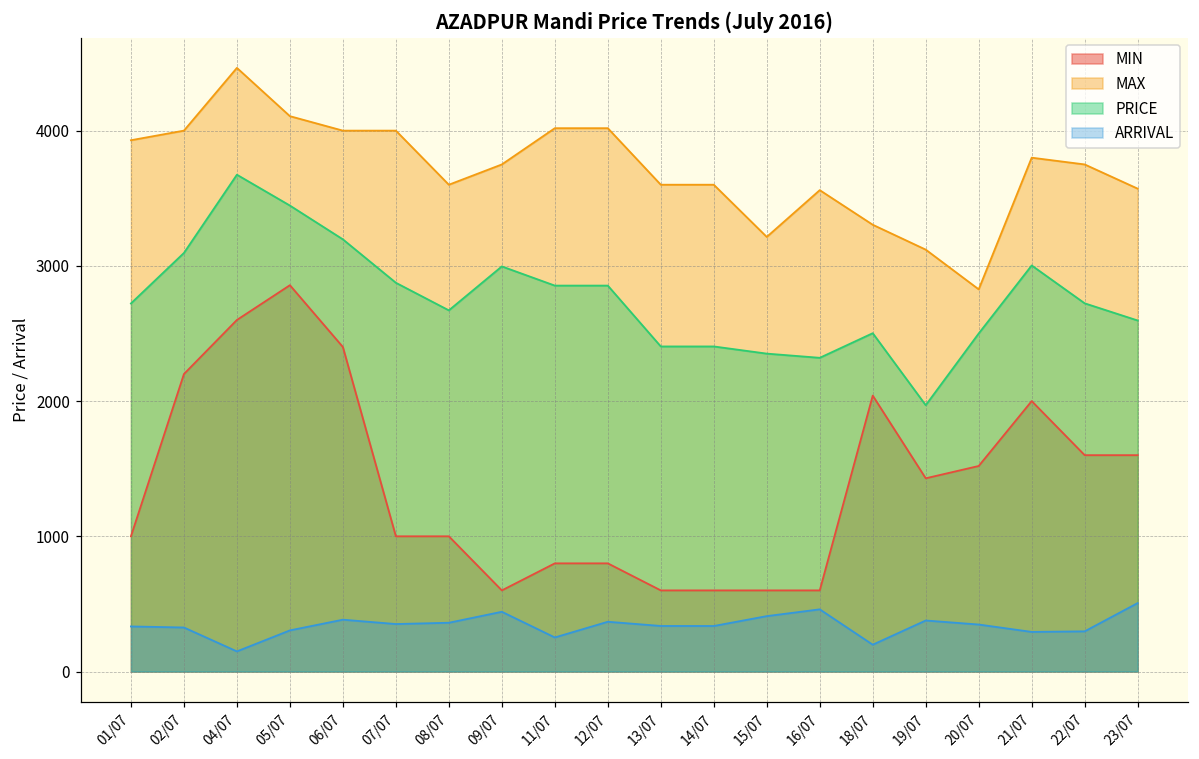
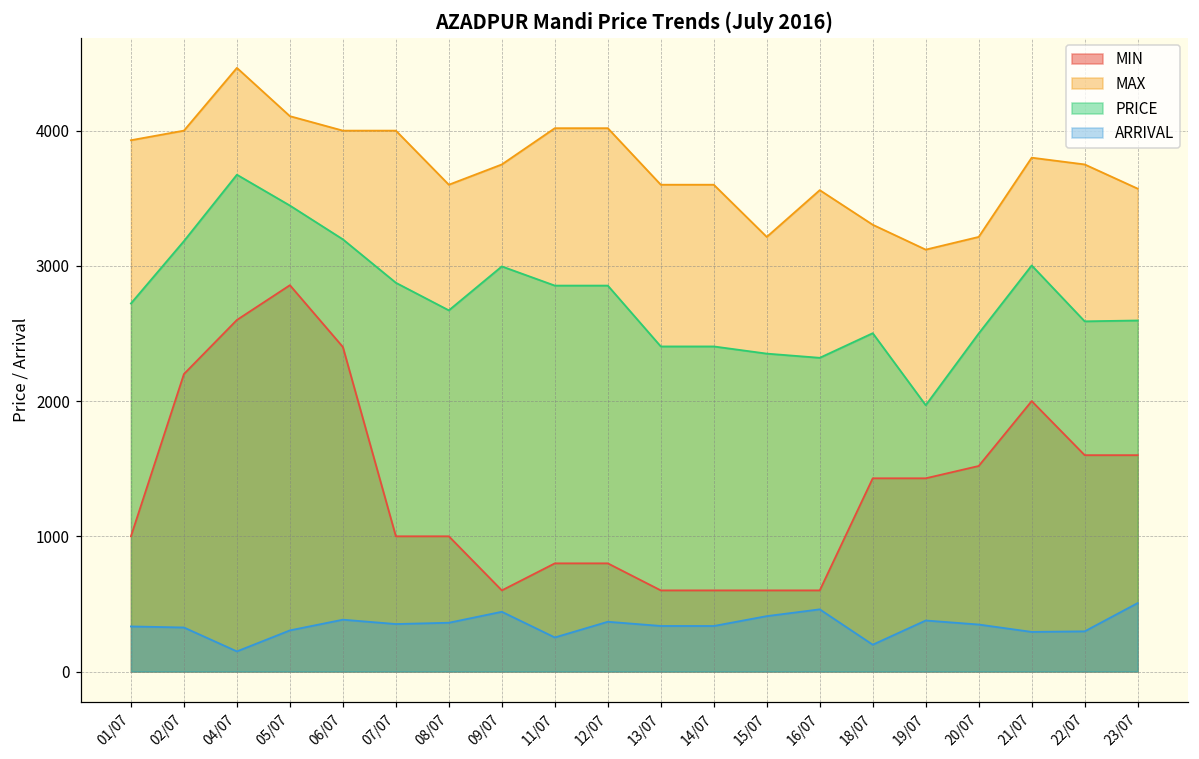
PRICE, 02/07: 3100 -> 3180
MIN, 18/07: 2040 -> 1430
MAX, 20/07: 2830 -> 3210
PRICE, 22/07: 2720 -> 2590
